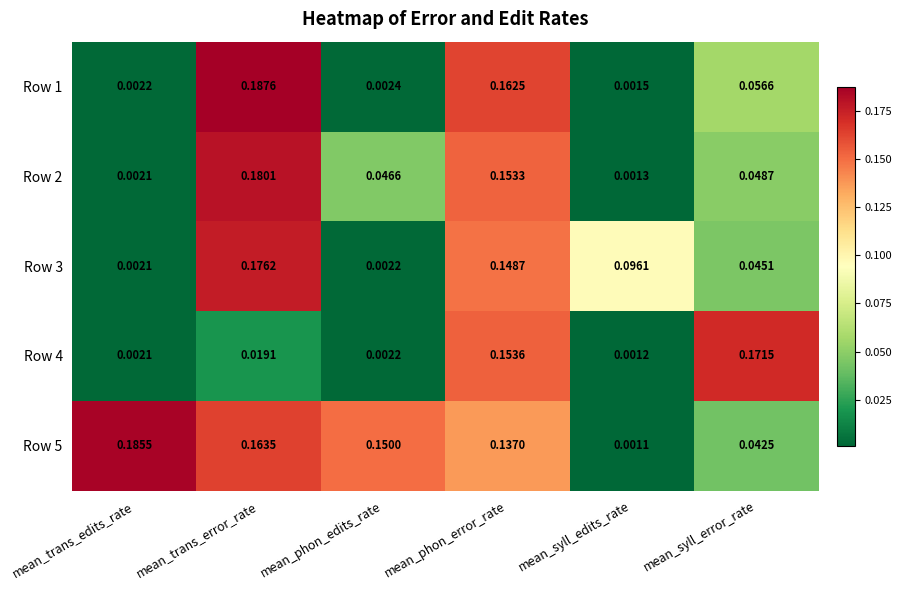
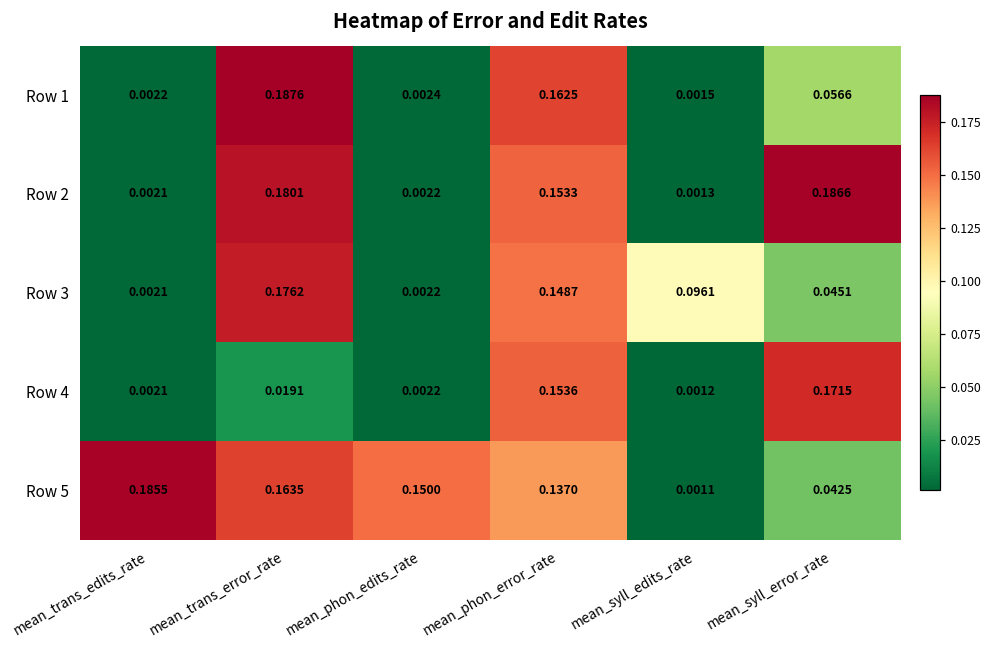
Row 2, mean_phon_edits_rate: 0.0466 -> 0.0022
Row 2, mean_syll_error_rate: 0.0487 -> 0.1866
